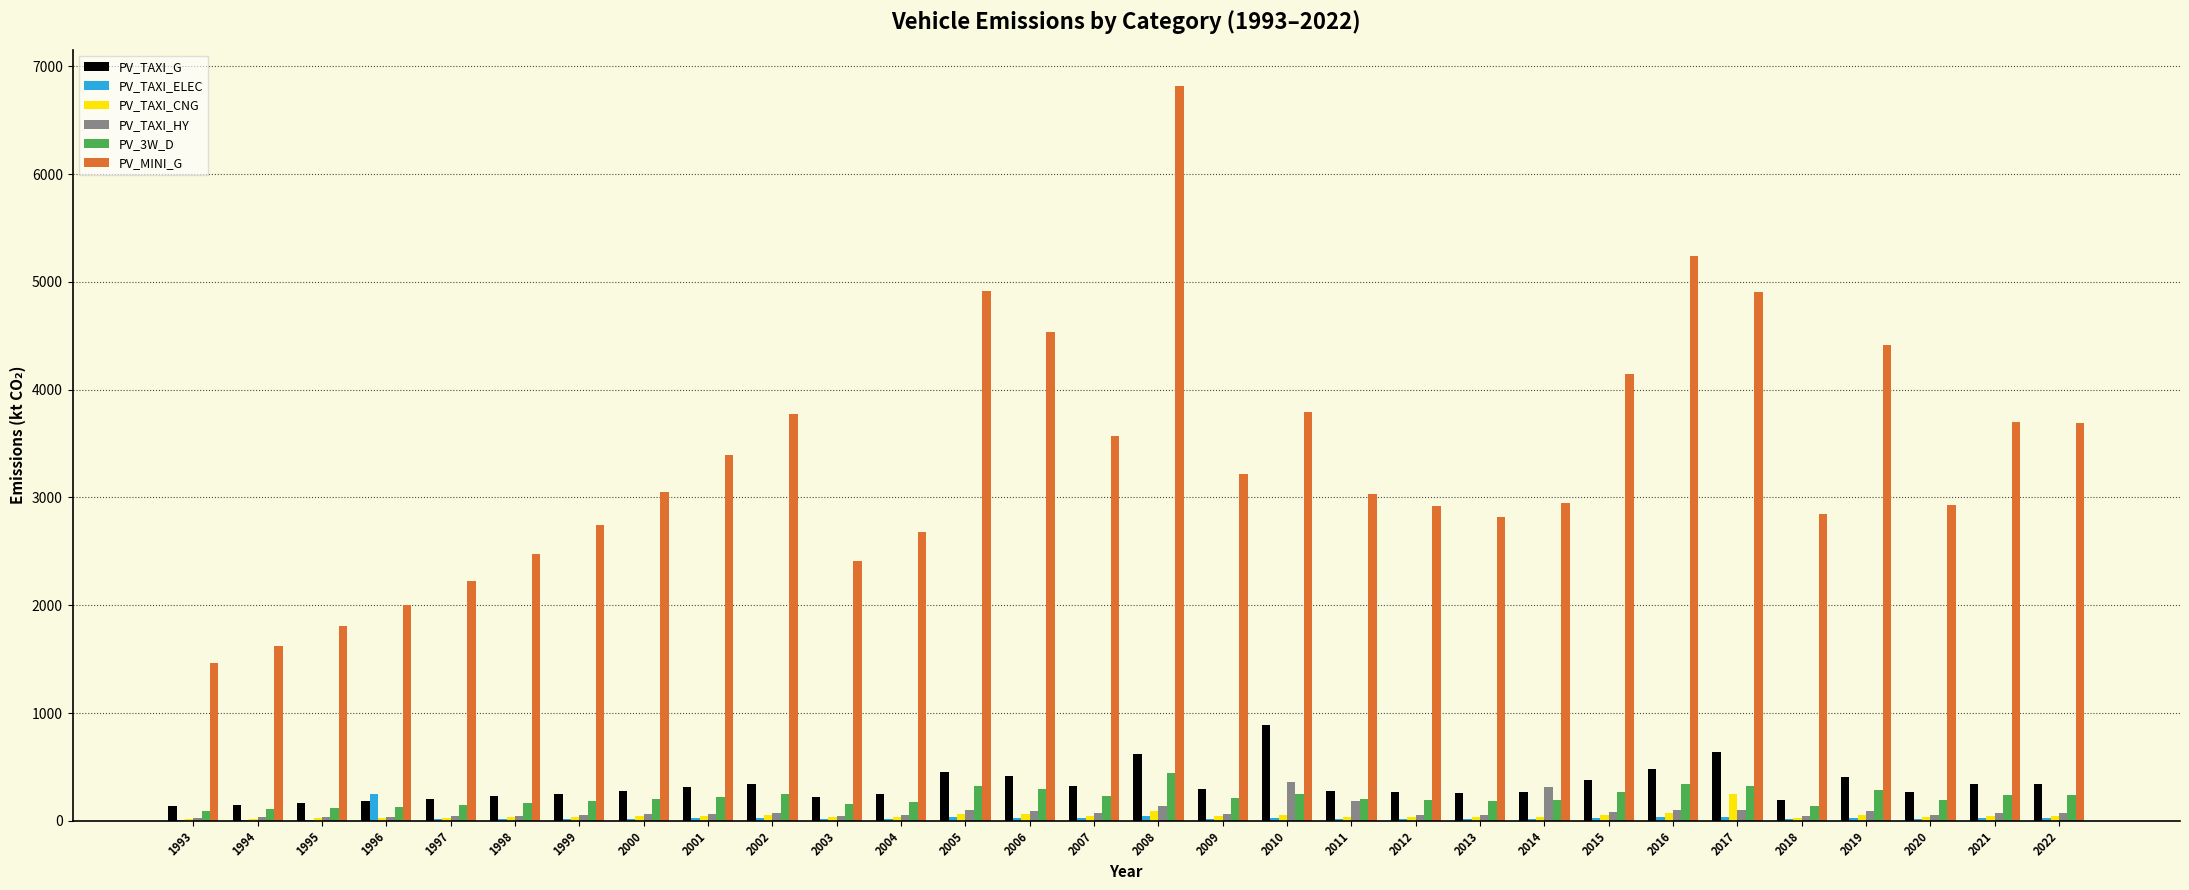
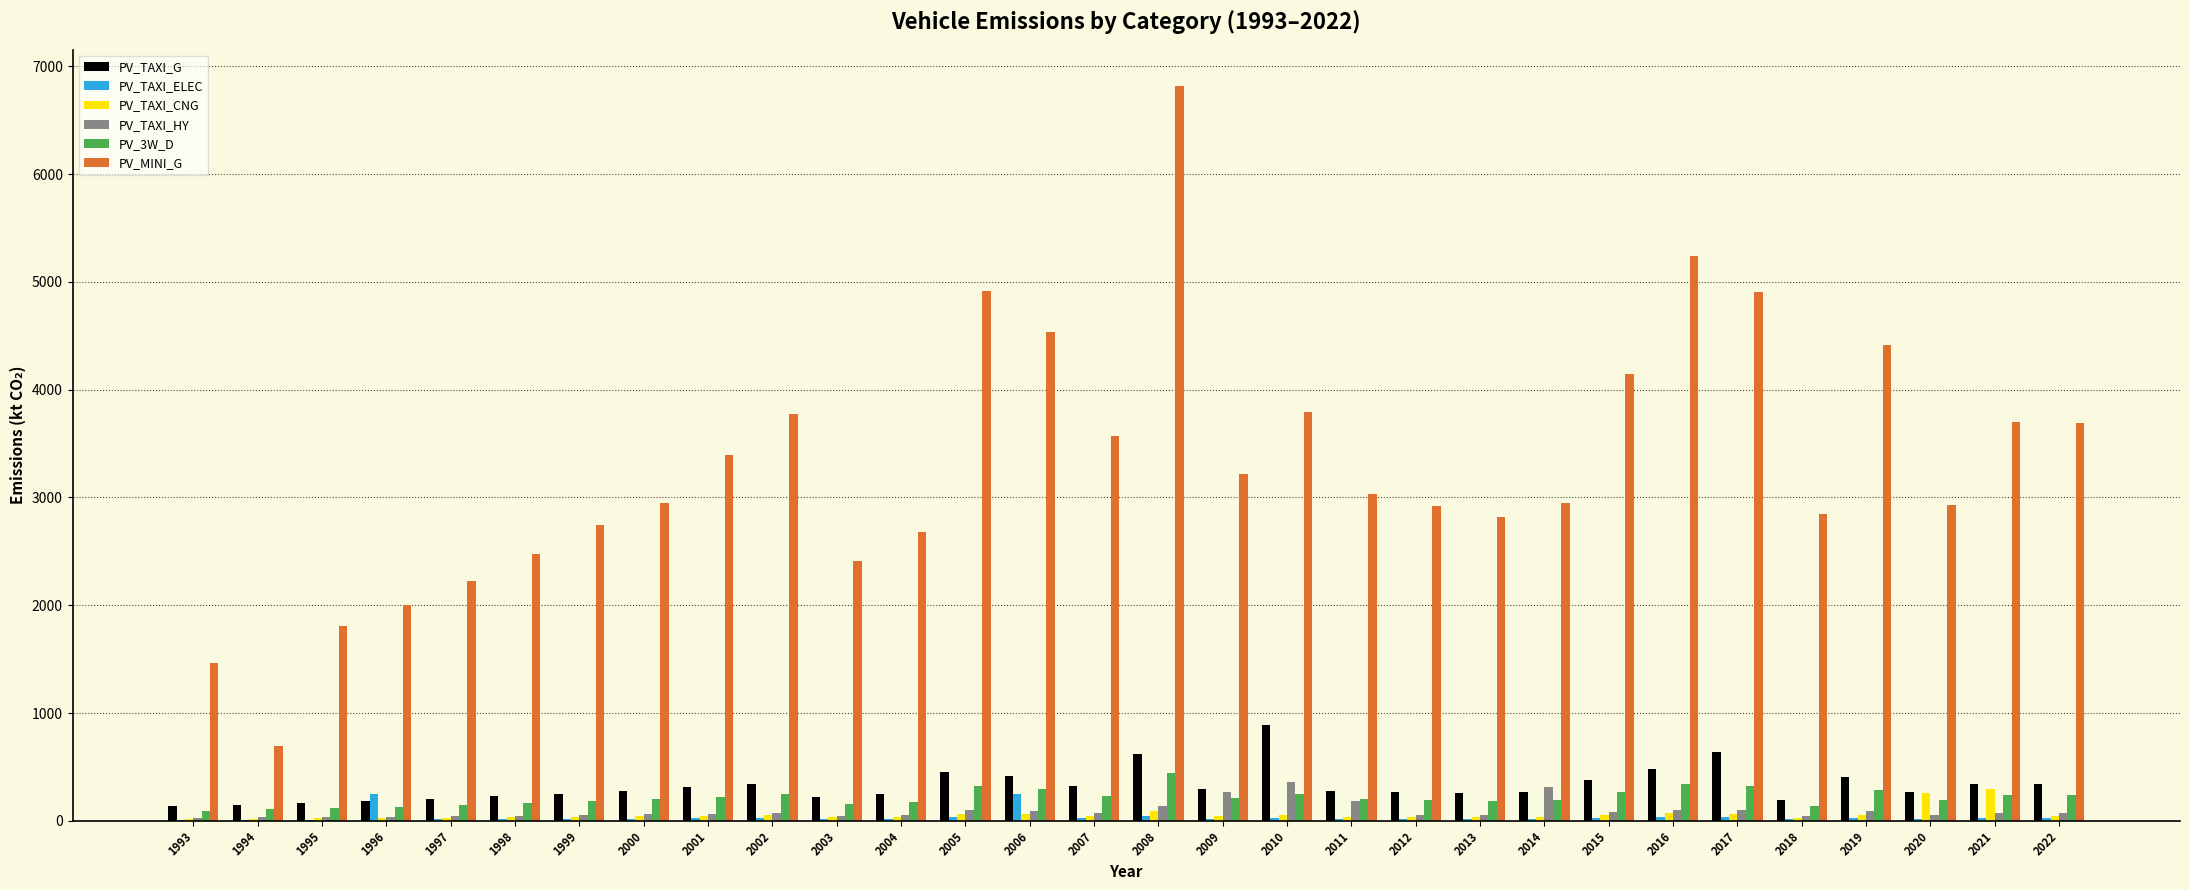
PV_MINI_G, 1994: 1620 -> 690
PV_MINI_G, 2000: 3050 -> 2950
PV_TAXI_ELEC, 2006: 30 -> 250
PV_TAXI_HY, 2009: 60 -> 260
PV_TAXI_CNG, 2017: 250 -> 60
PV_TAXI_CNG, 2020: 40 -> 260
PV_TAXI_CNG, 2021: 50 -> 300
